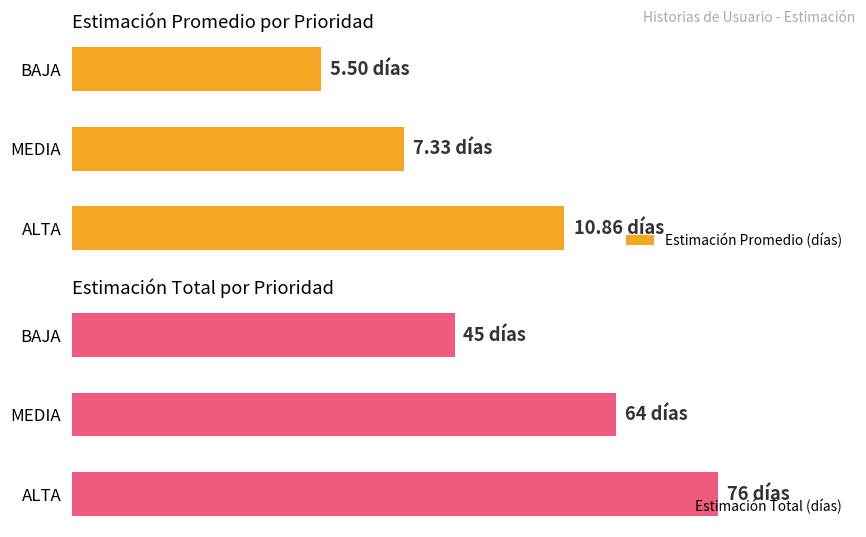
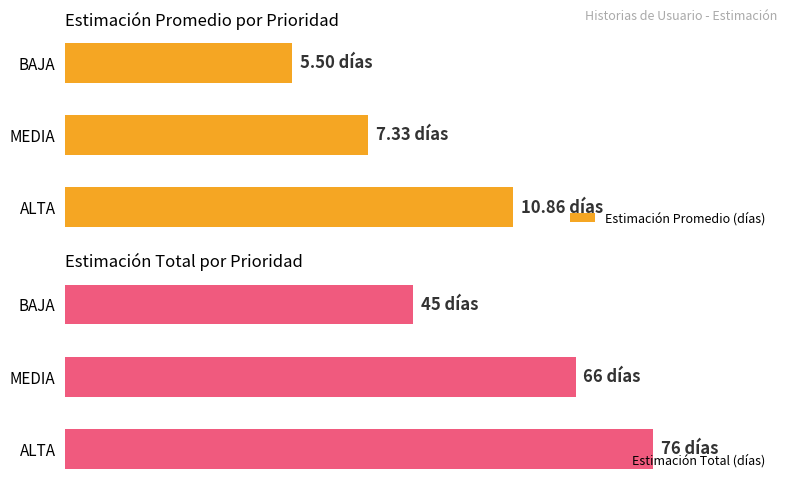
Estimación Total por Prioridad, MEDIA: 64 -> 66
